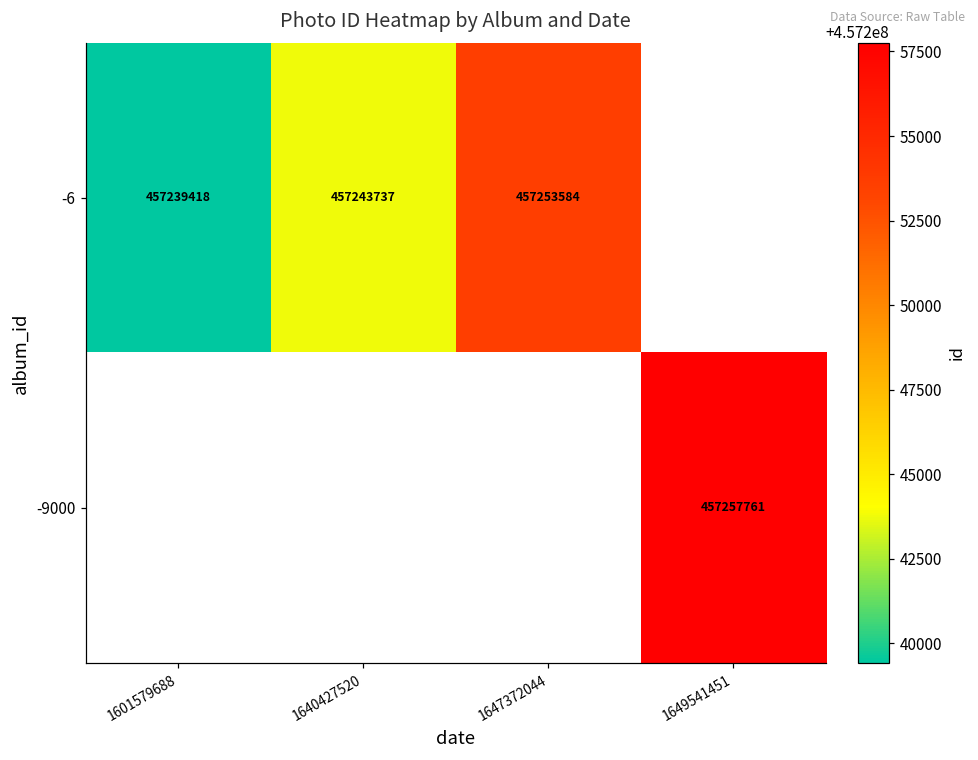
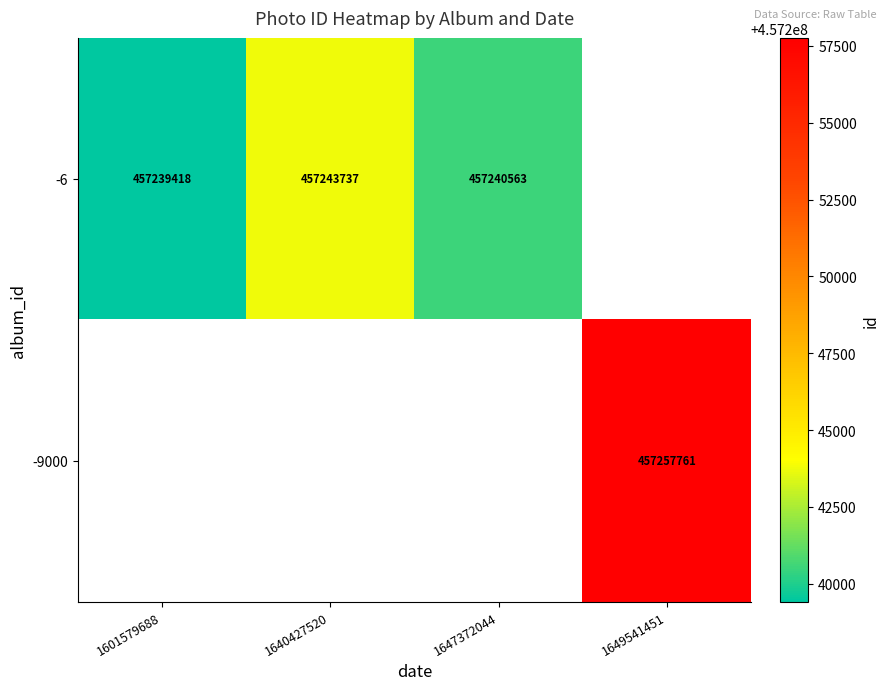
-6, 1647372044: 457253584 -> 457240563
